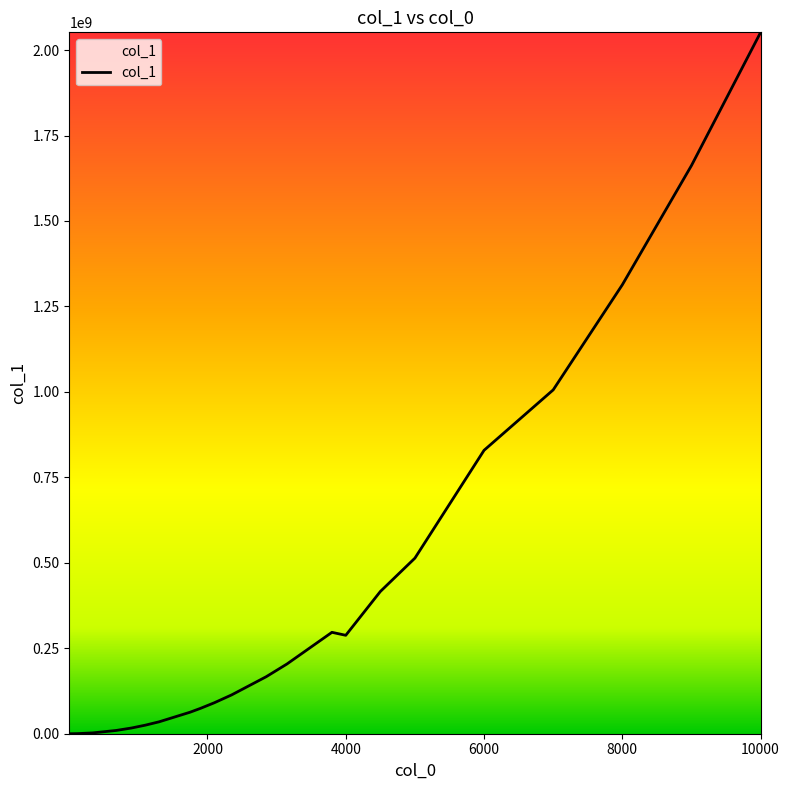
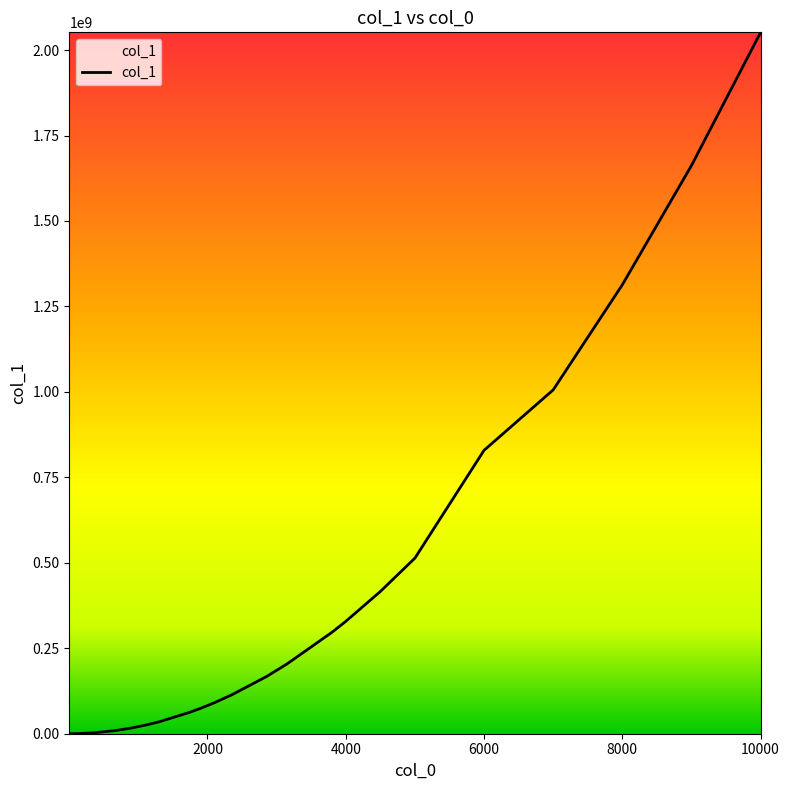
4000: 290000000 -> 330000000
